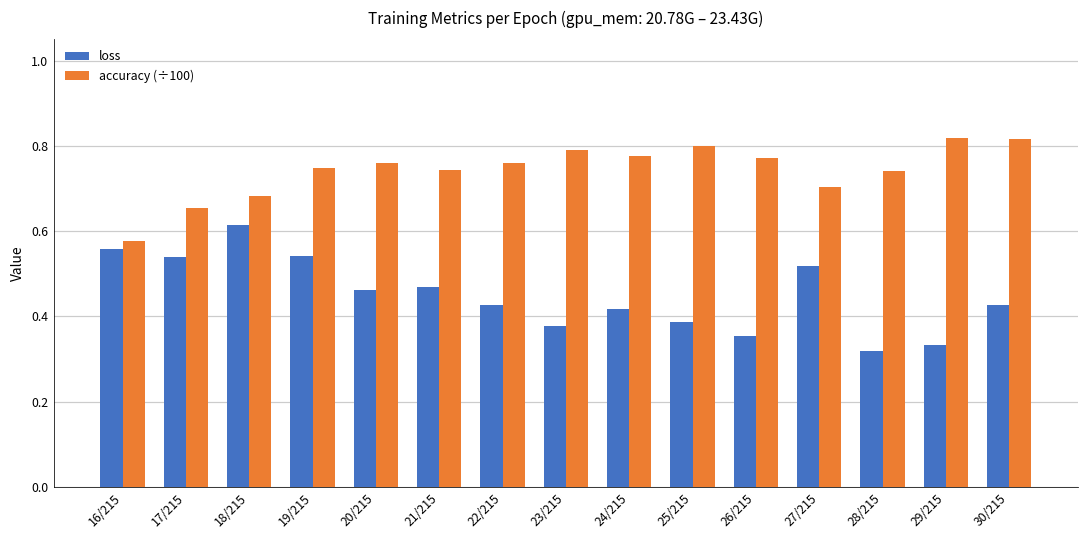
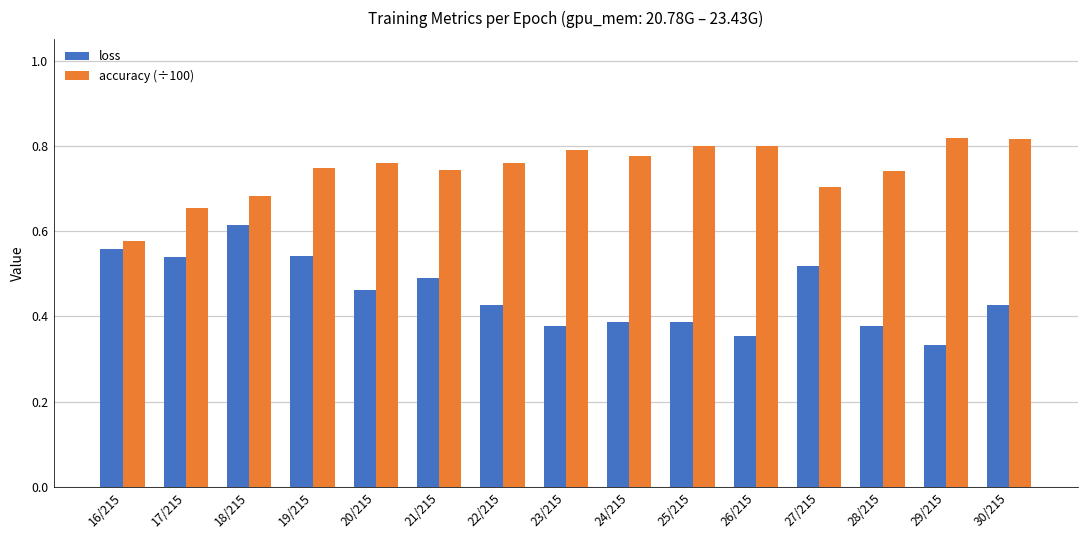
loss, 21/215: 0.47 -> 0.49
loss, 24/215: 0.42 -> 0.39
accuracy (÷100), 26/215: 0.77 -> 0.80
loss, 28/215: 0.32 -> 0.38
